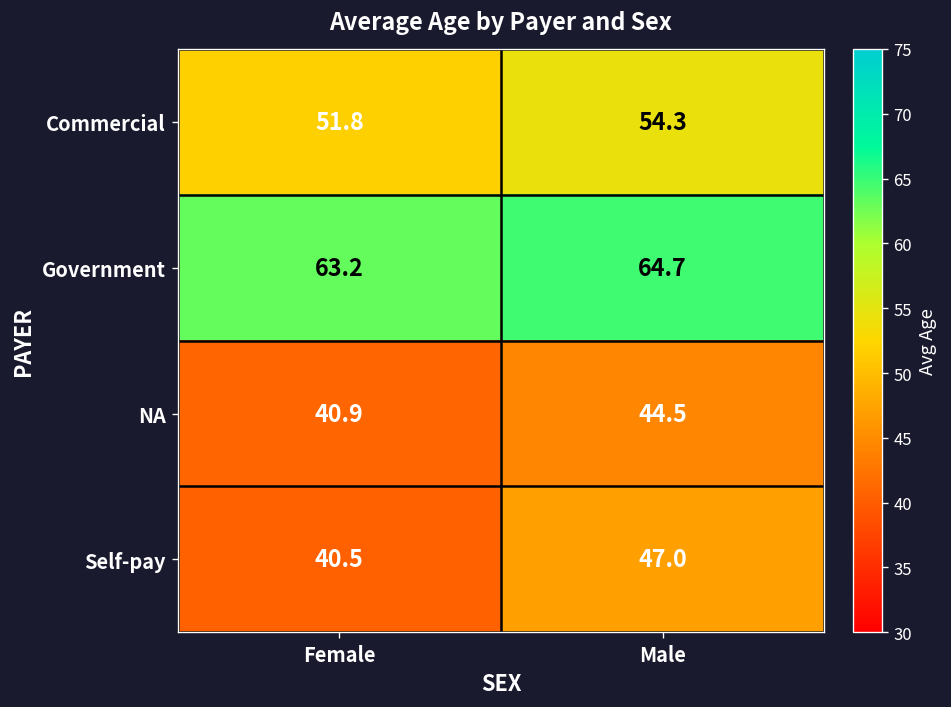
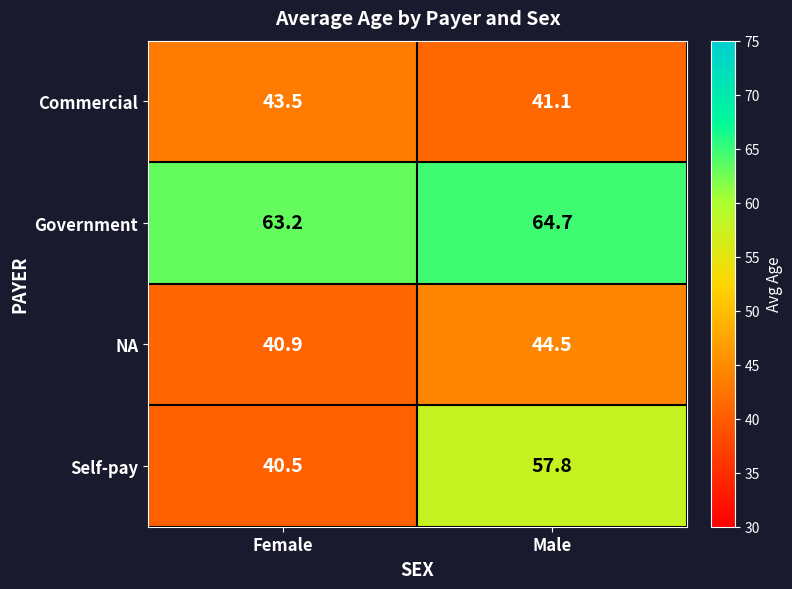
Commercial, Female: 51.8 -> 43.5
Commercial, Male: 54.3 -> 41.1
Self-pay, Male: 47.0 -> 57.8
